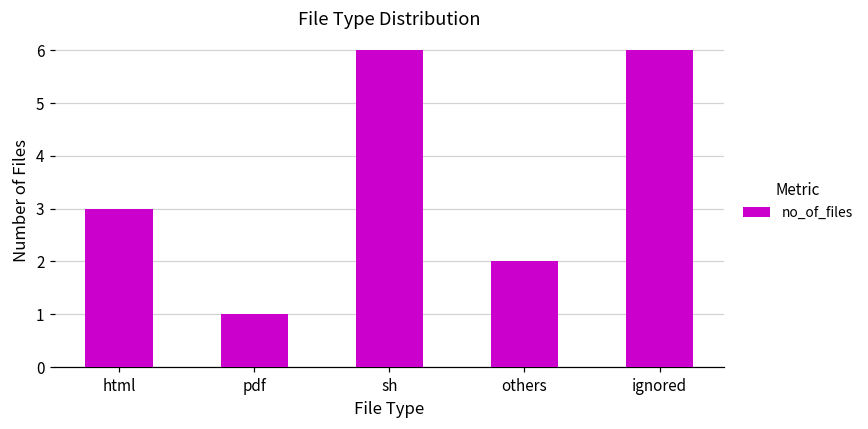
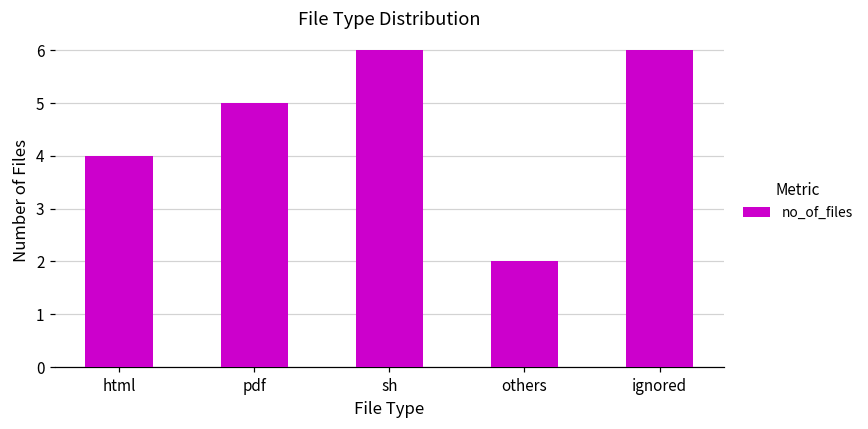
html: 3 -> 4
pdf: 1 -> 5
